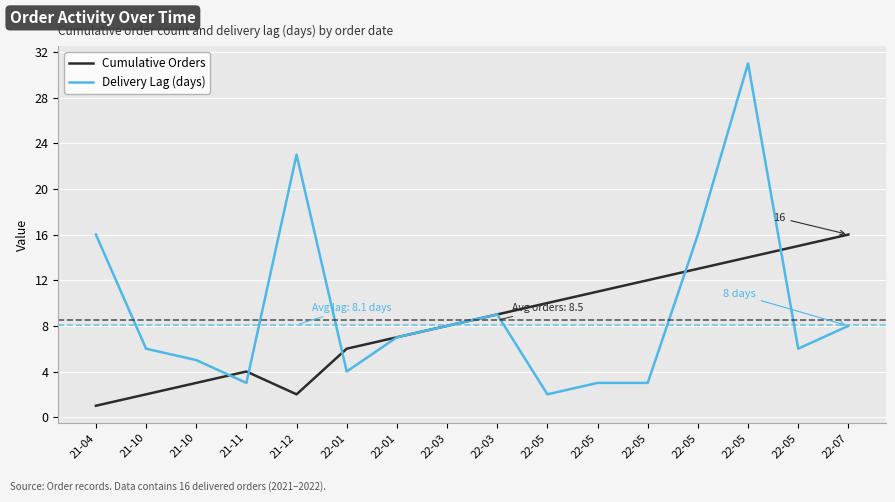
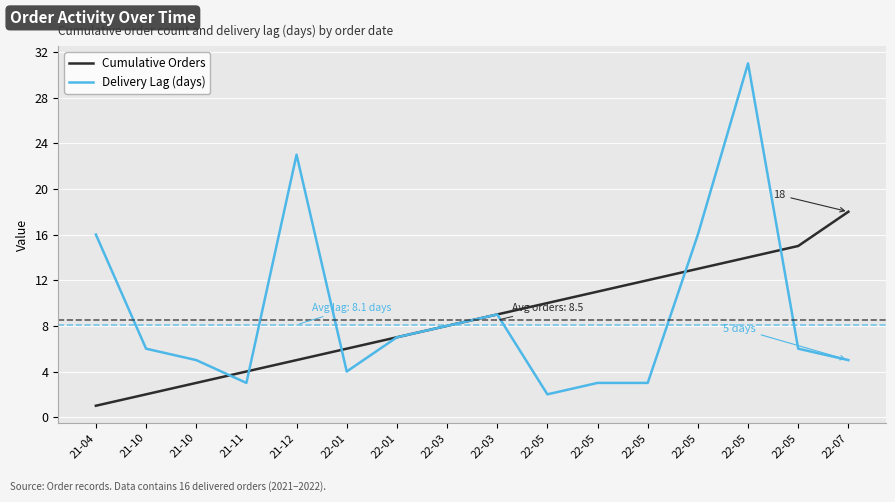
Cumulative Orders, 21-12: 2 -> 5
Cumulative Orders, 22-07: 16 -> 18
Delivery Lag (days), 22-07: 8 -> 5
